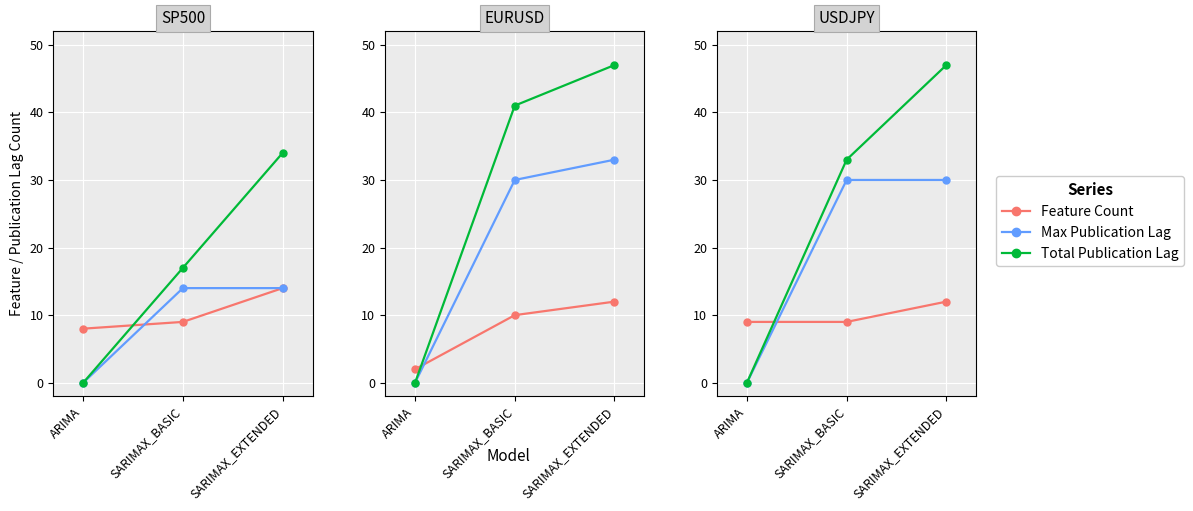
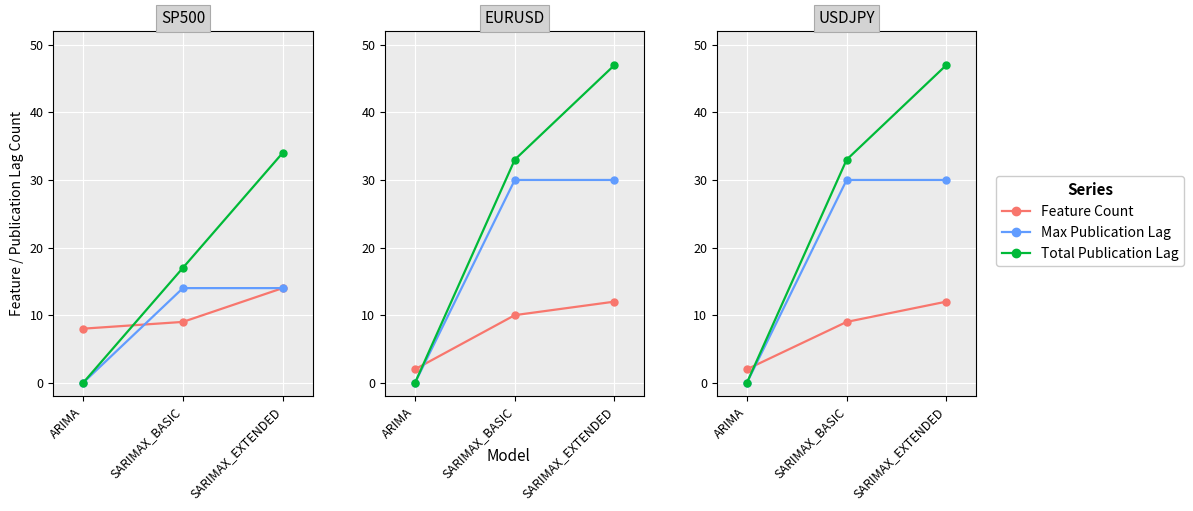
EURUSD, Total Publication Lag, SARIMAX_BASIC: 41 -> 33
EURUSD, Max Publication Lag, SARIMAX_EXTENDED: 33 -> 30
USDJPY, Feature Count, ARIMA: 9 -> 2
